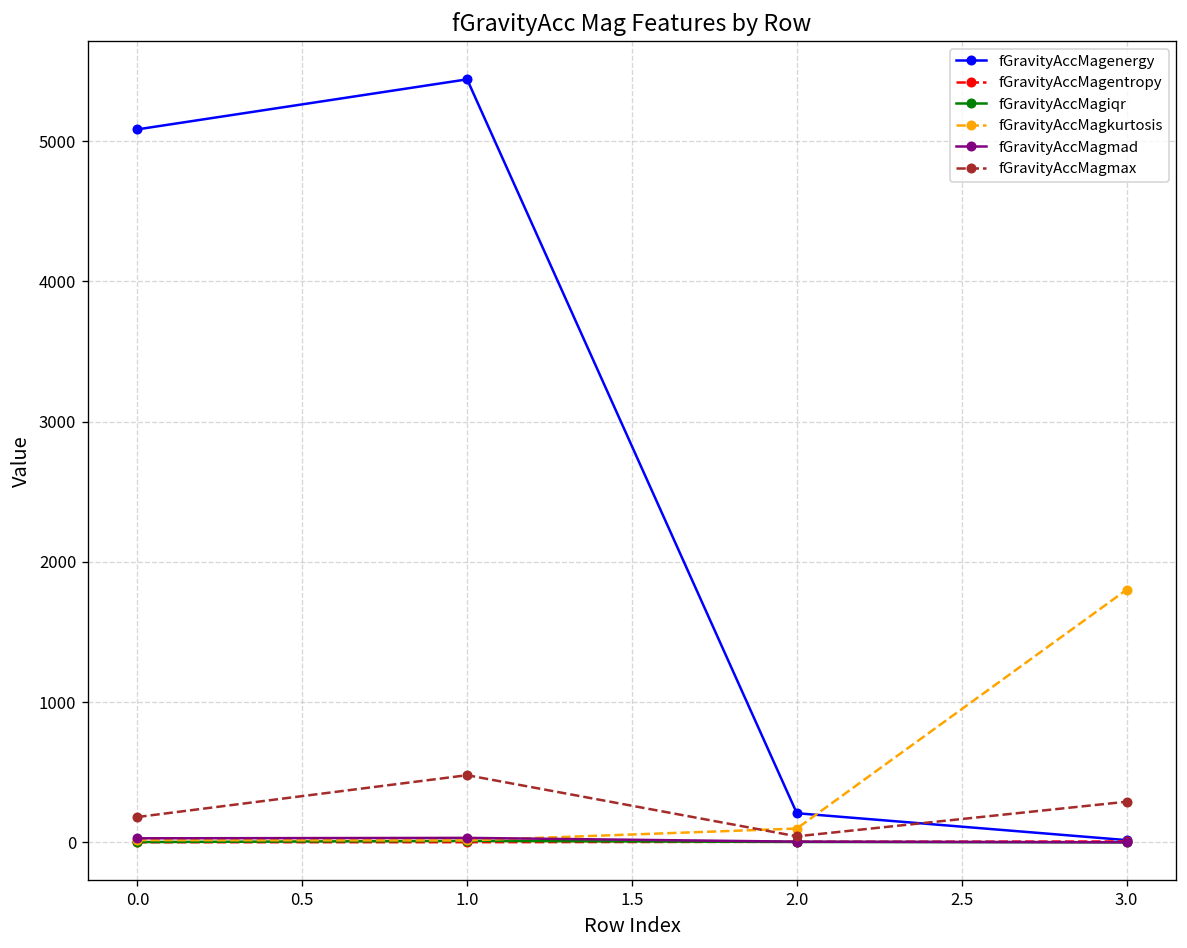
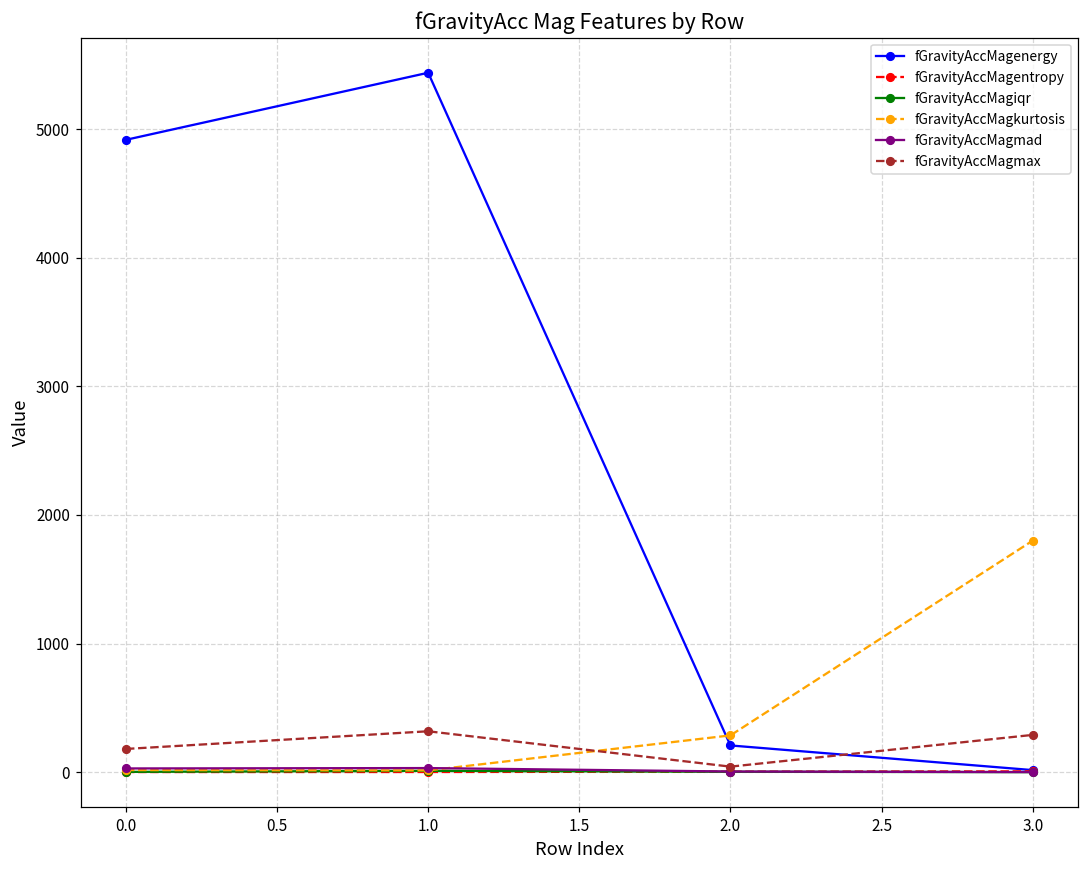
fGravityAccMagenergy, 0.0: 5080 -> 4920
fGravityAccMagmax, 1.0: 480 -> 320
fGravityAccMagkurtosis, 2.0: 100 -> 290
